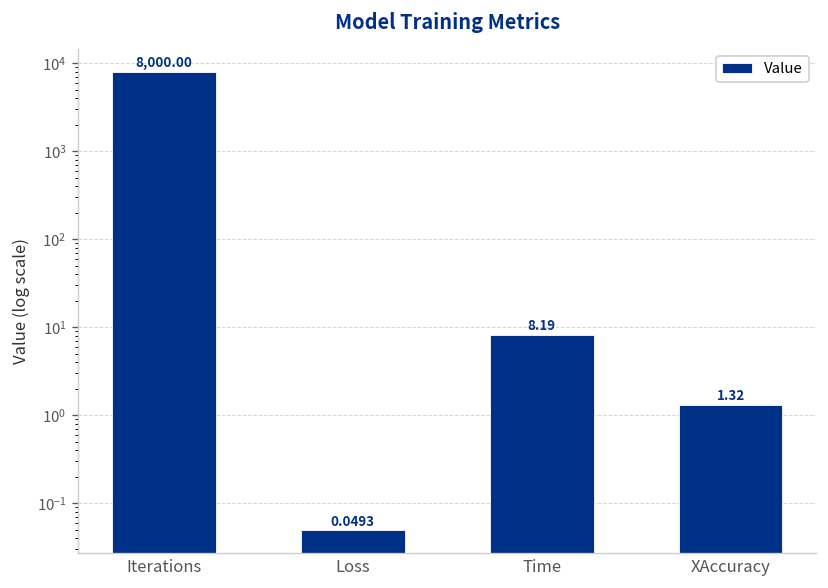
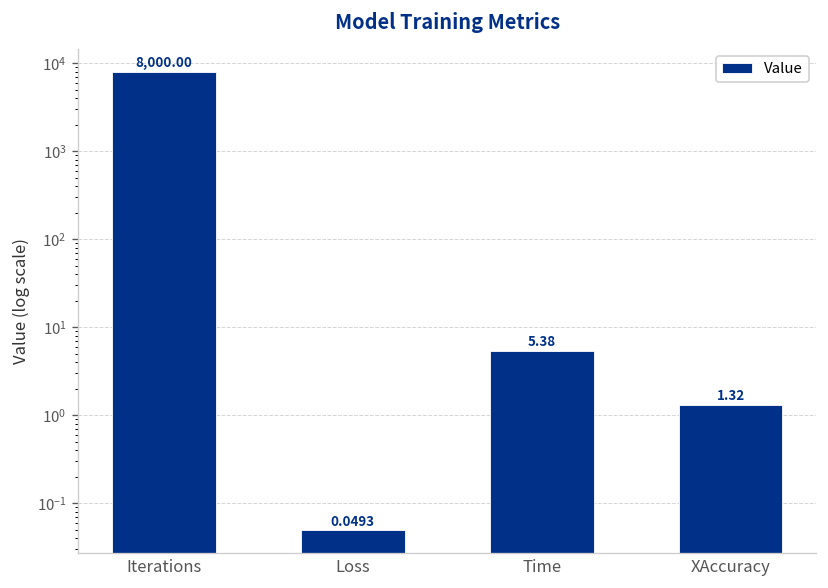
Time: 8.19 -> 5.38
